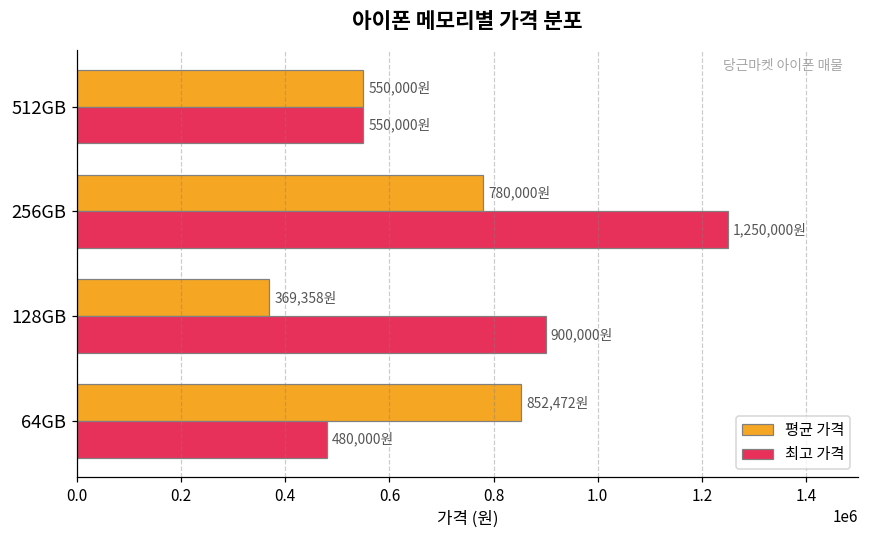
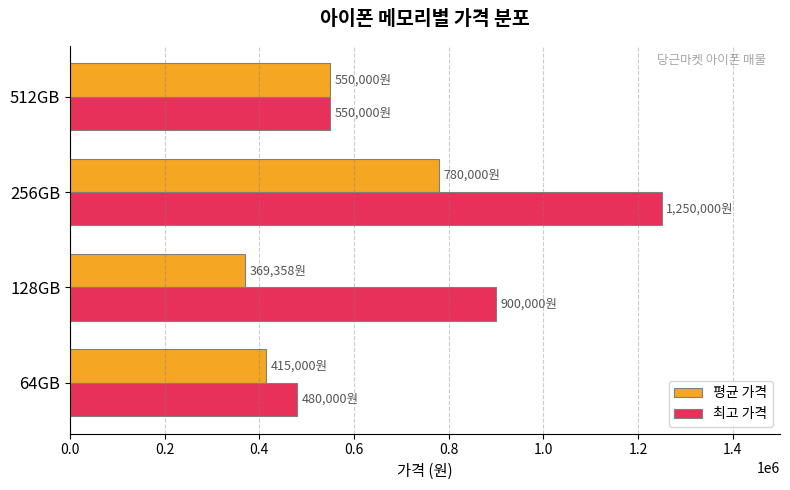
평균 가격, 64GB: 852,472원 -> 415,000원
